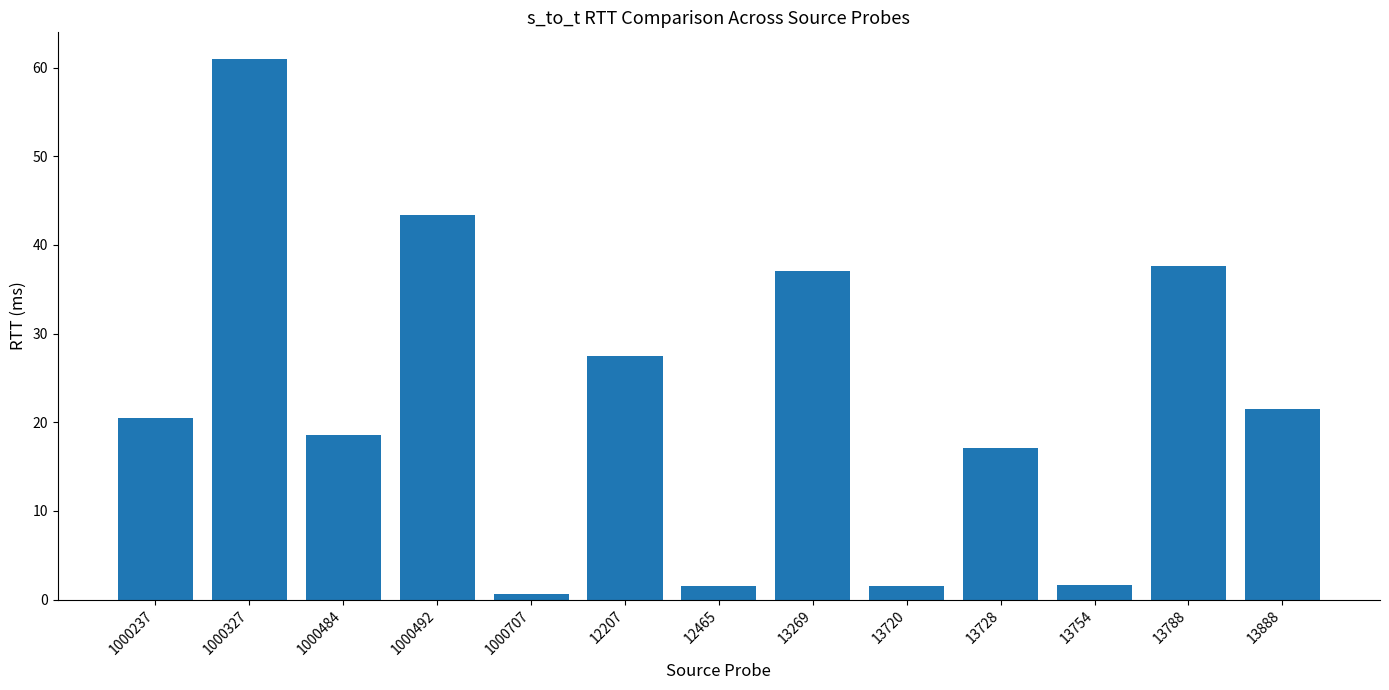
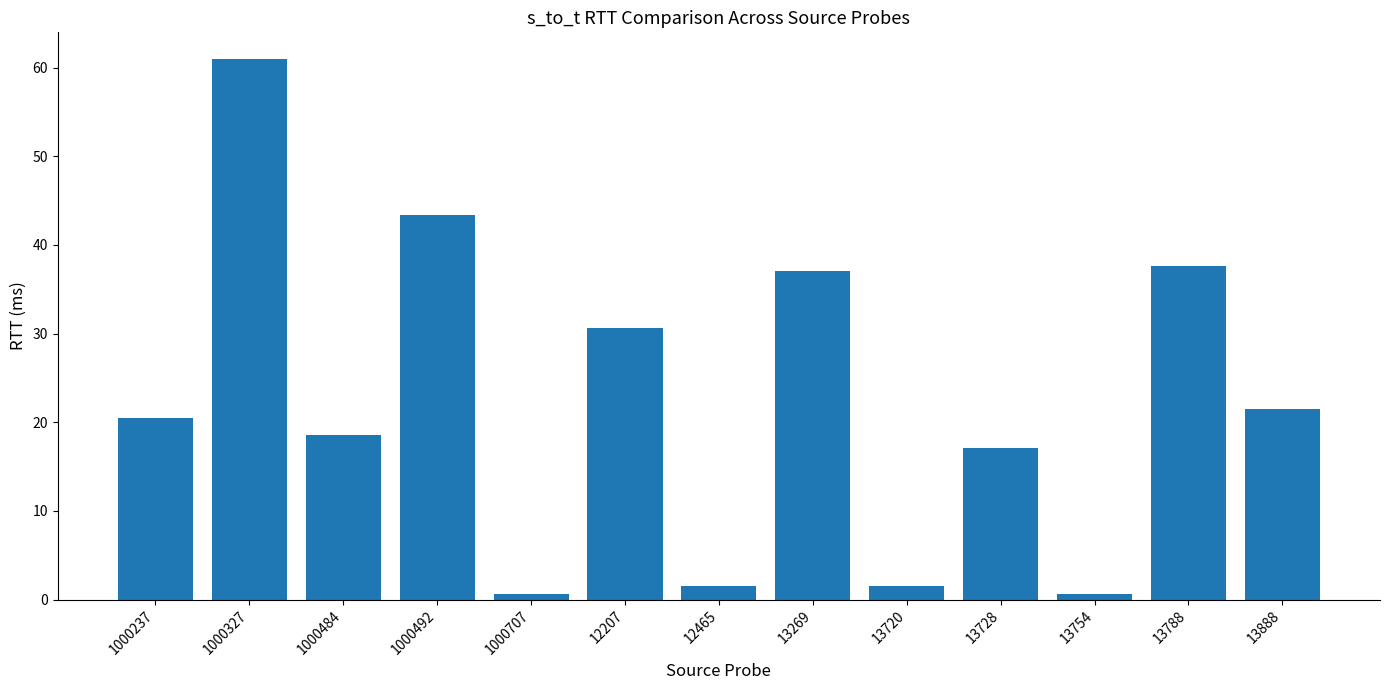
12207: 27 -> 31
13754: 2 -> 1
